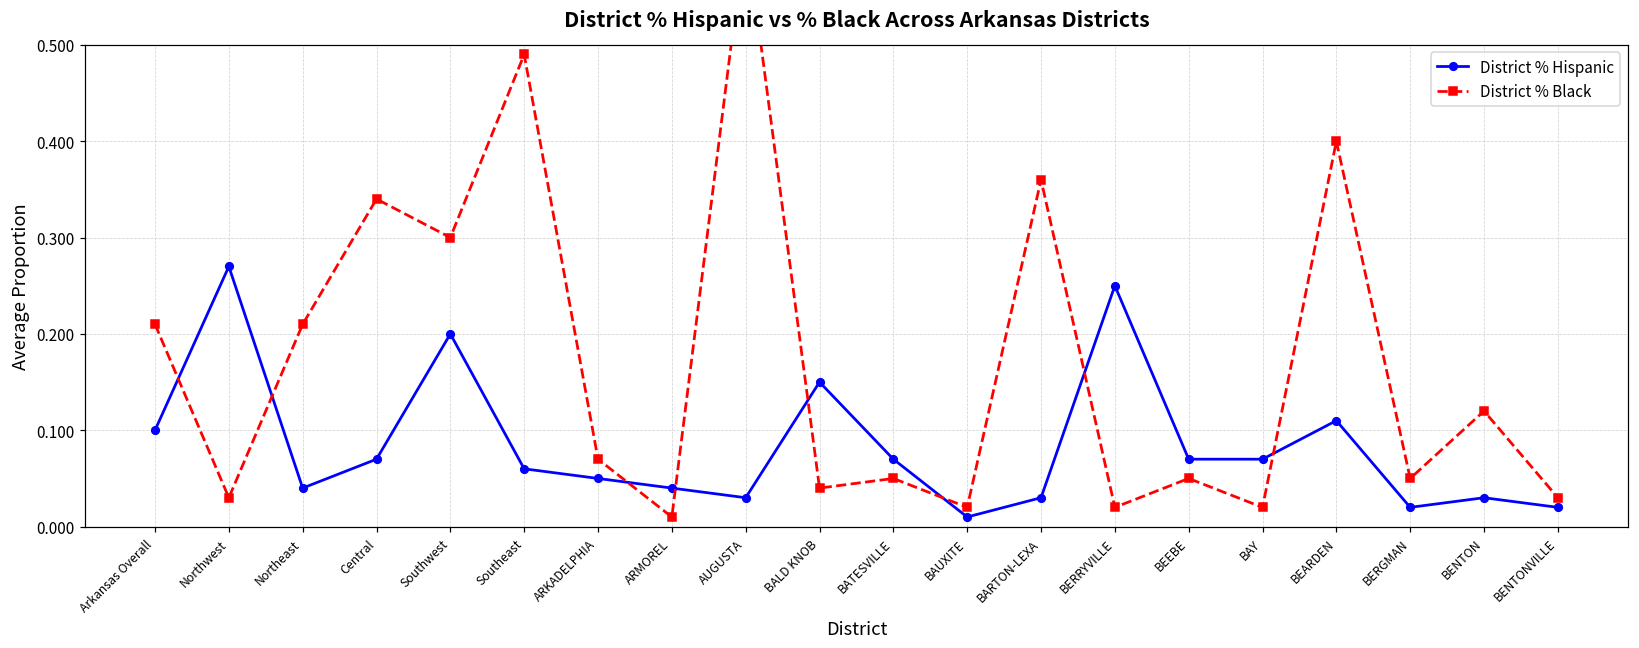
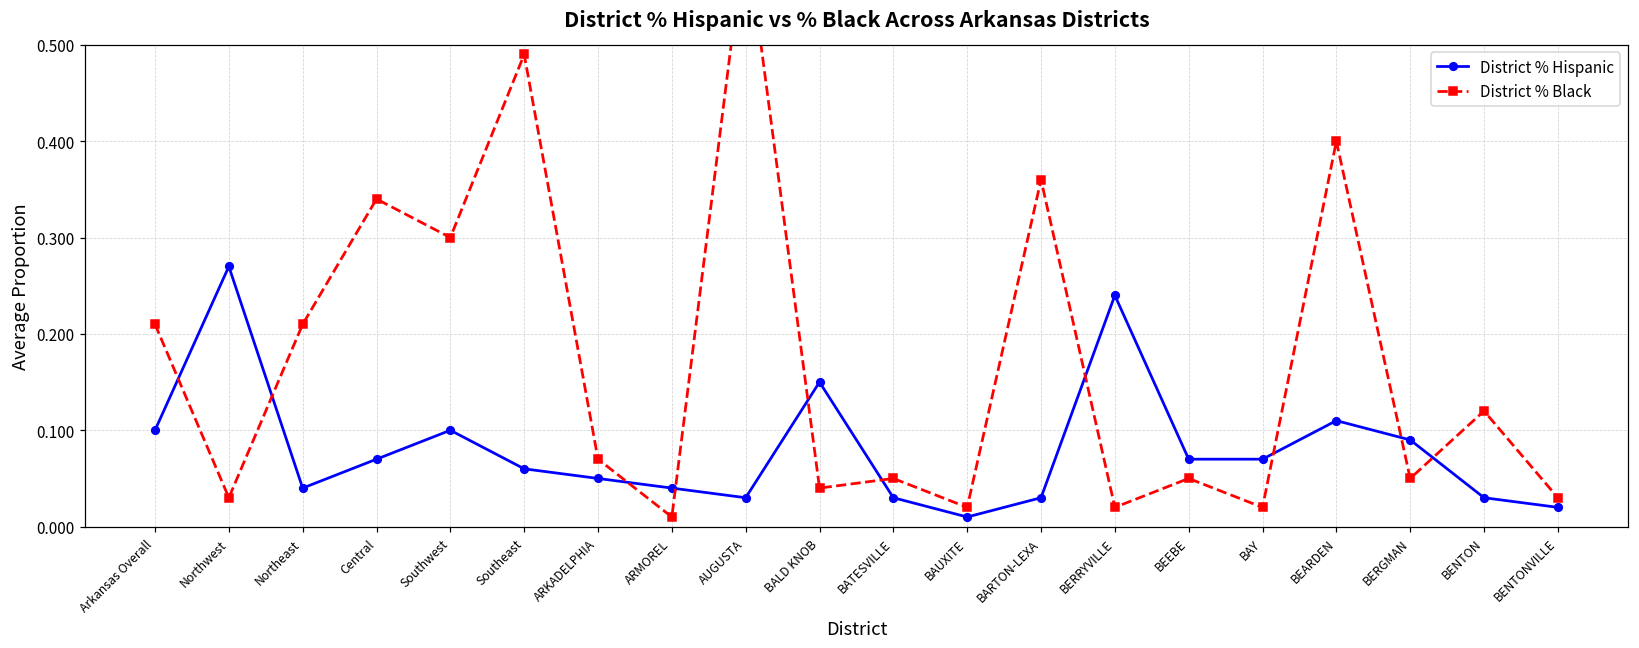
District % Hispanic, Southwest: 0.2 -> 0.1
District % Hispanic, BATESVILLE: 0.07 -> 0.03
District % Hispanic, BERRYVILLE: 0.25 -> 0.24
District % Hispanic, BERGMAN: 0.02 -> 0.09
